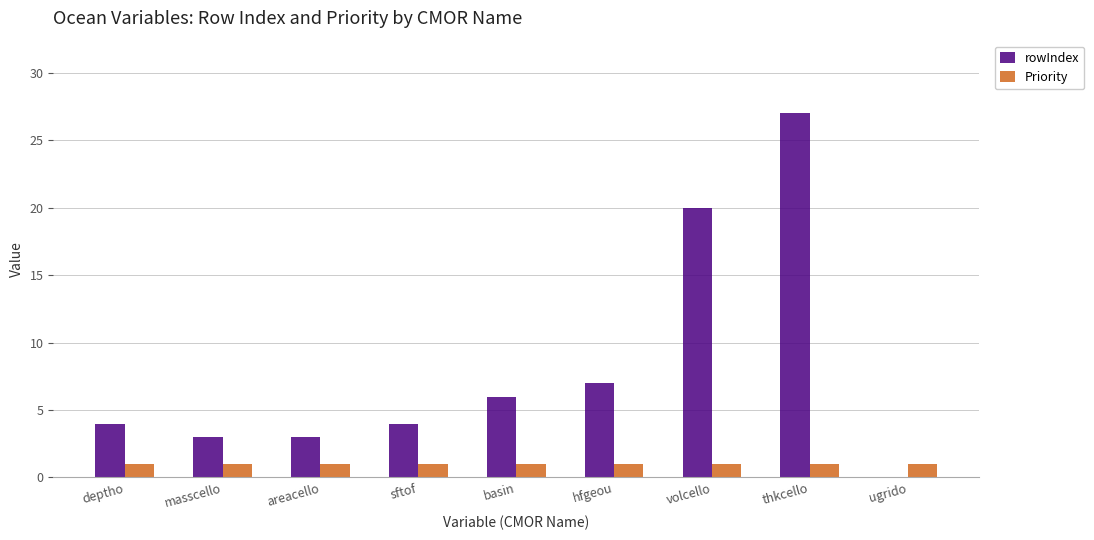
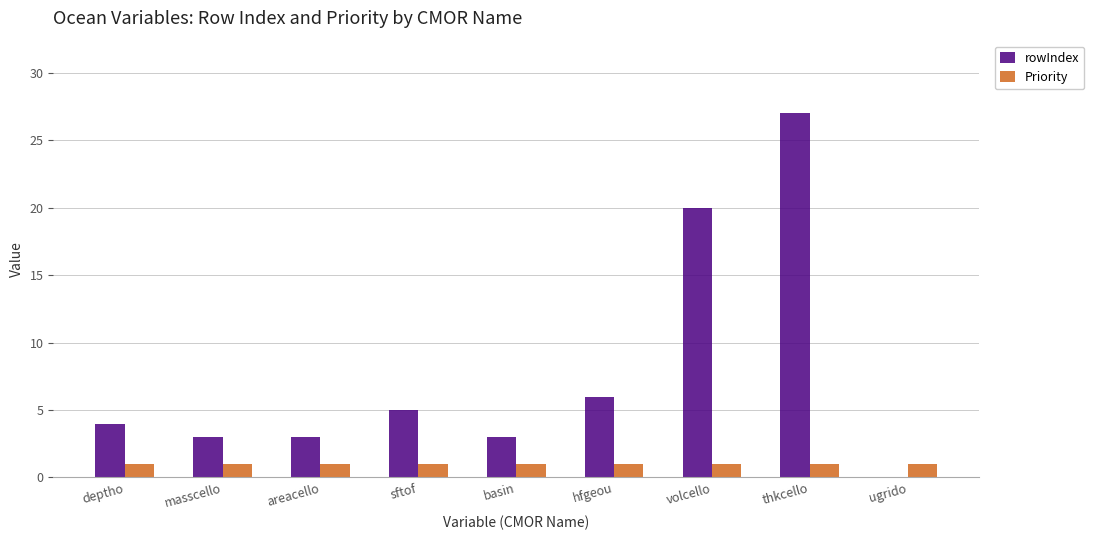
rowIndex, sftof: 4 -> 5
rowIndex, basin: 6 -> 3
rowIndex, hfgeou: 7 -> 6
